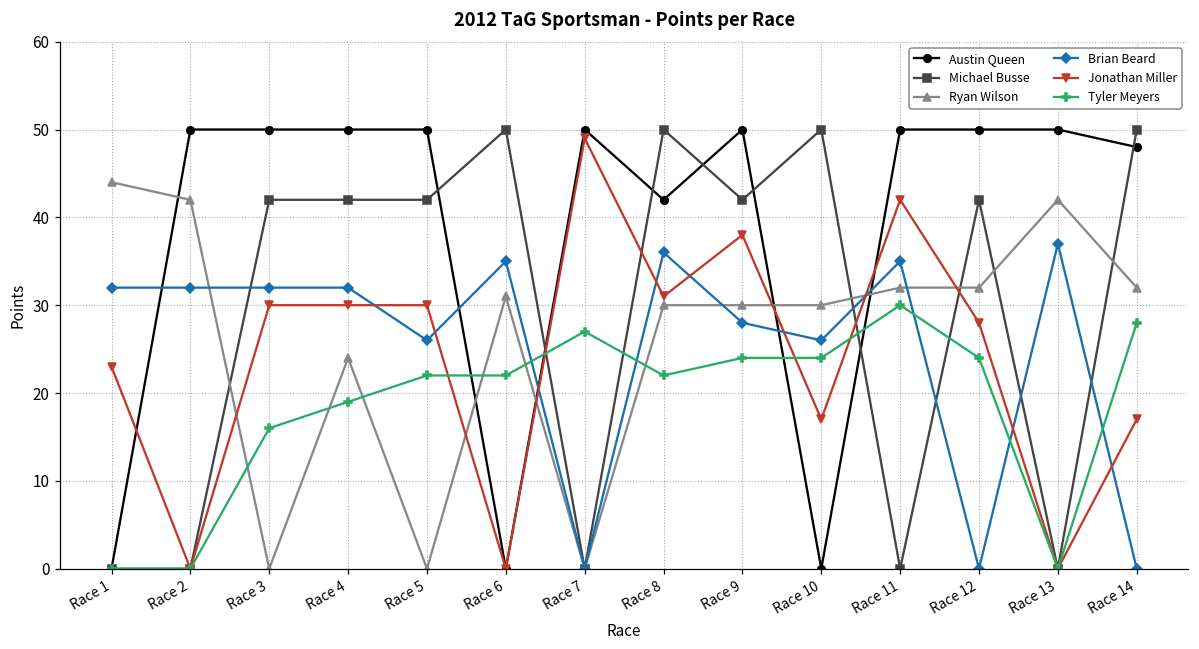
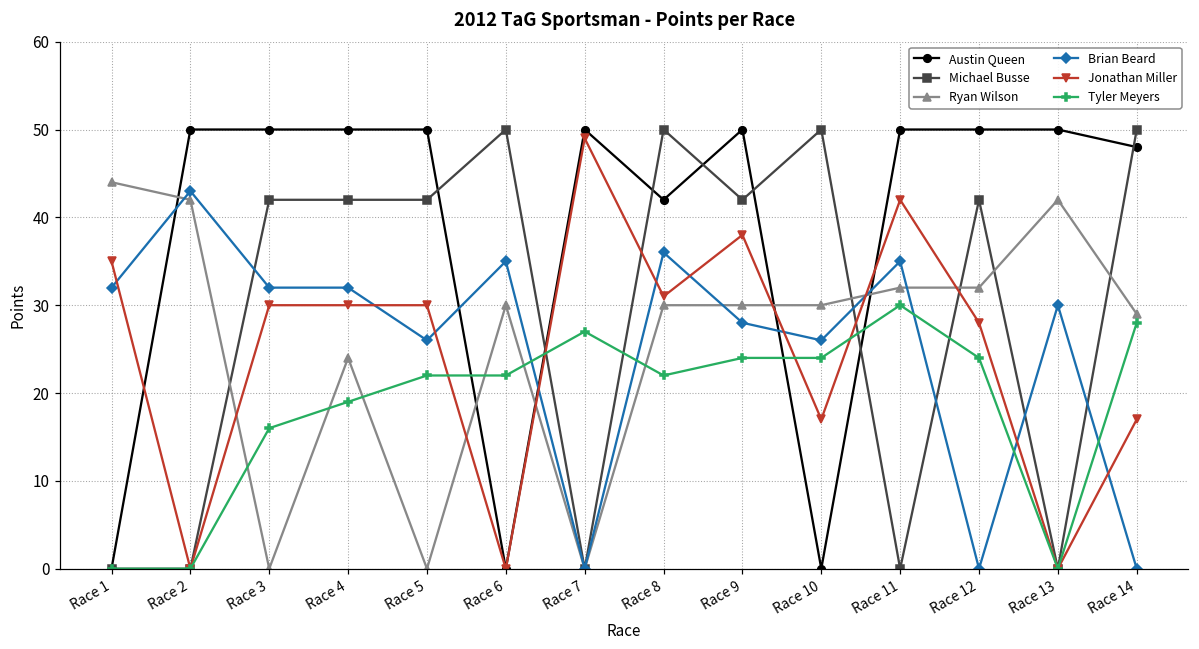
Jonathan Miller, Race 1: 23 -> 35
Brian Beard, Race 2: 32 -> 43
Ryan Wilson, Race 6: 31 -> 30
Brian Beard, Race 13: 37 -> 30
Ryan Wilson, Race 14: 32 -> 29
